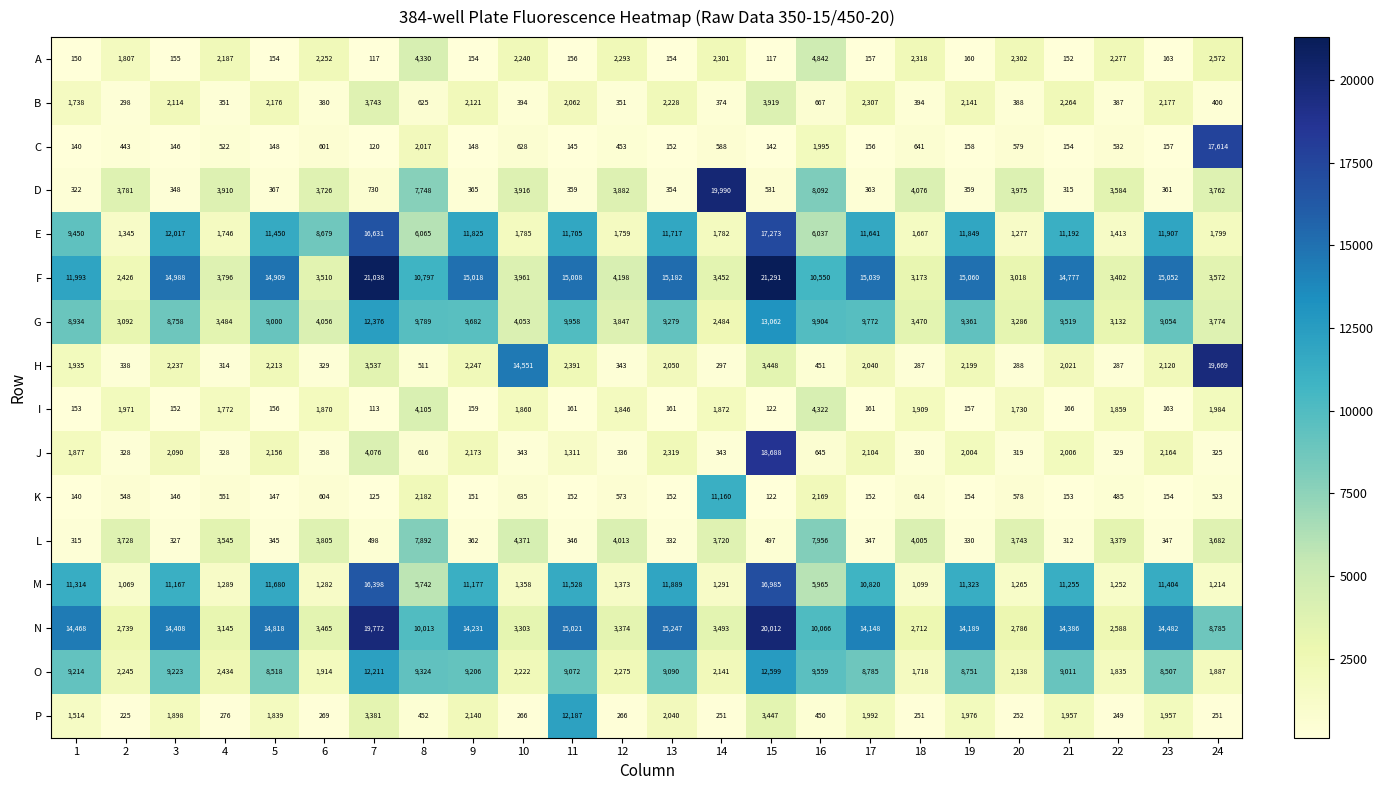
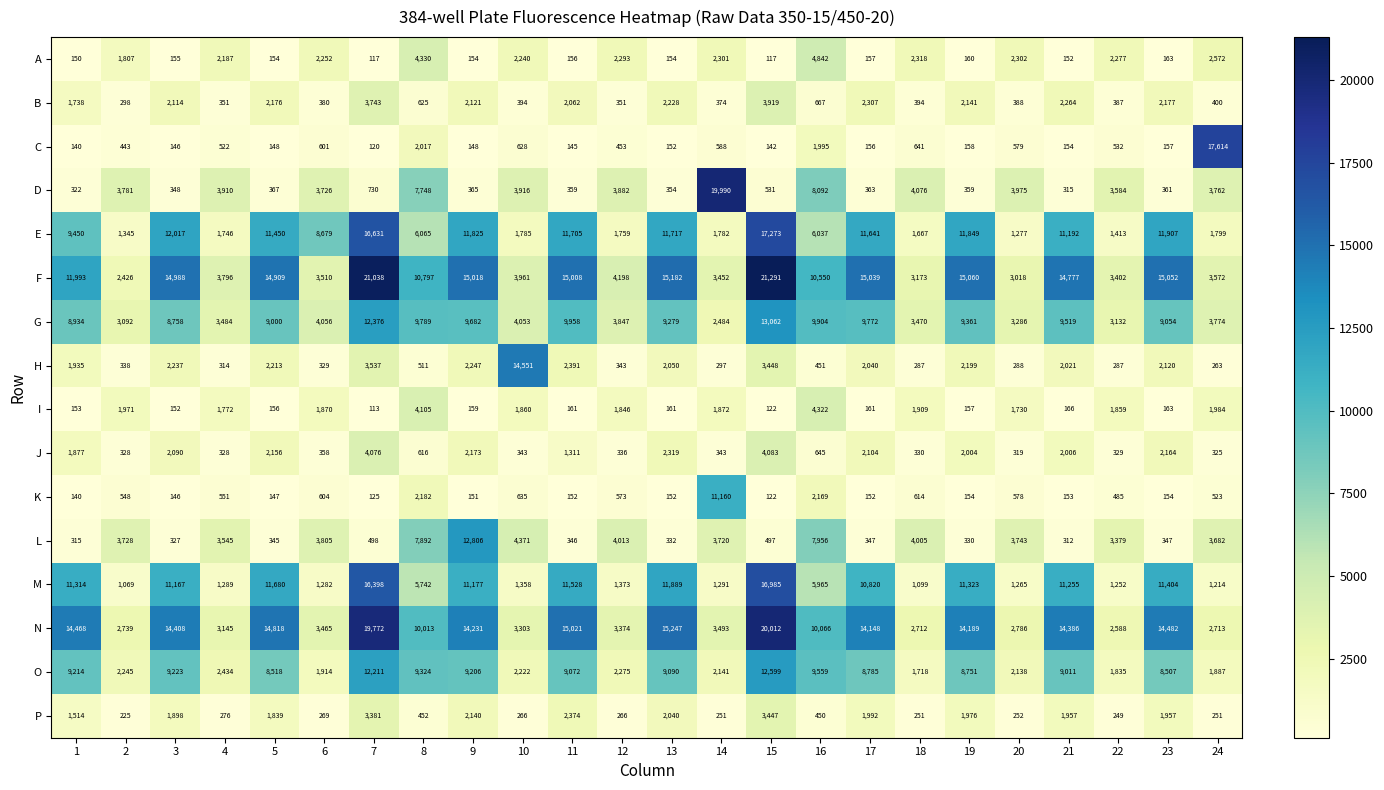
H, 24: 19,669 -> 263
J, 15: 18,688 -> 4,083
L, 9: 362 -> 12,806
N, 24: 8,785 -> 2,713
P, 11: 12,187 -> 2,374
